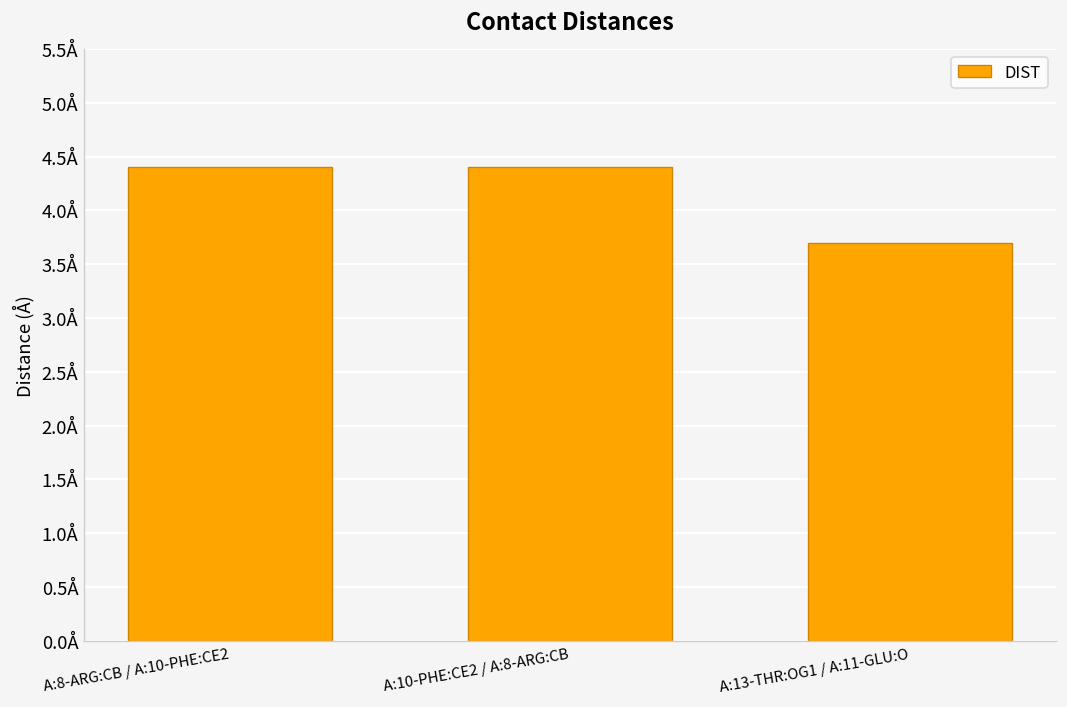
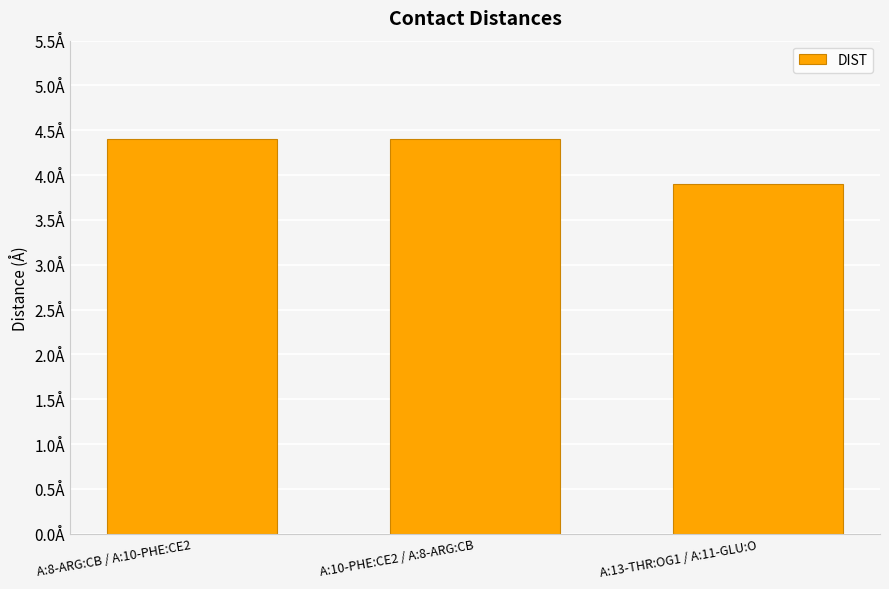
A:13-THR:OG1 / A:11-GLU:O: 3.7Å -> 3.9Å
